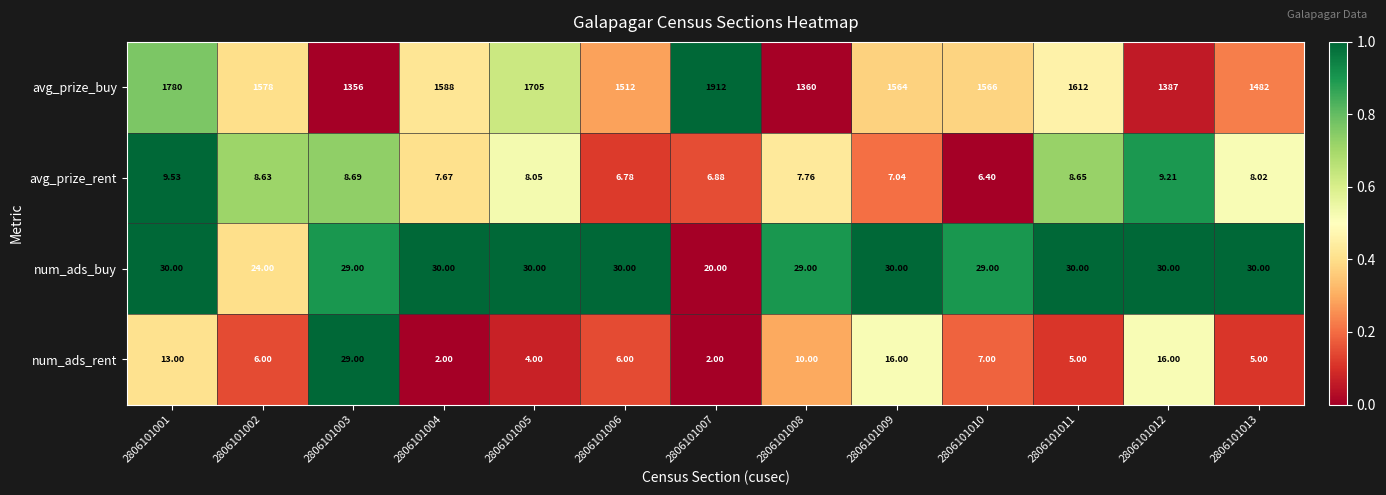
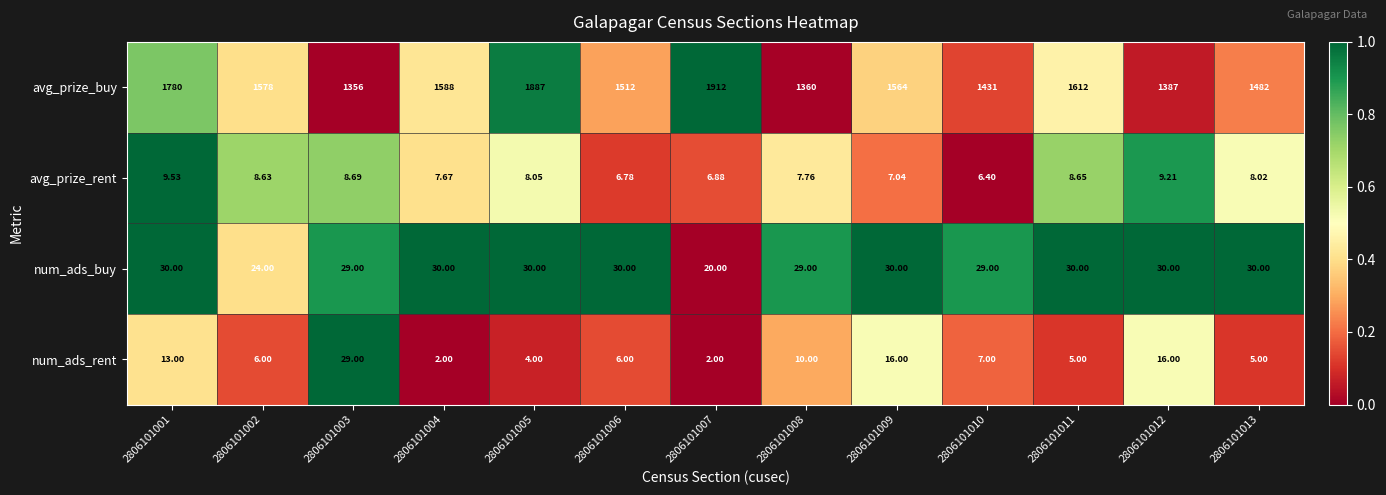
avg_prize_buy, 2806101005: 1705 -> 1887
avg_prize_buy, 2806101010: 1566 -> 1431
